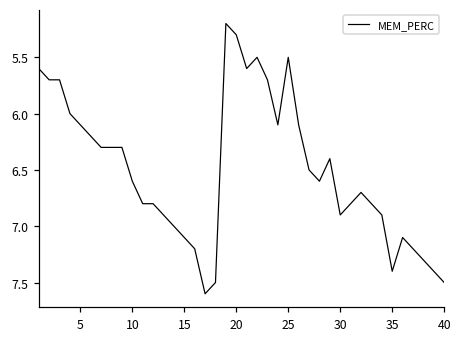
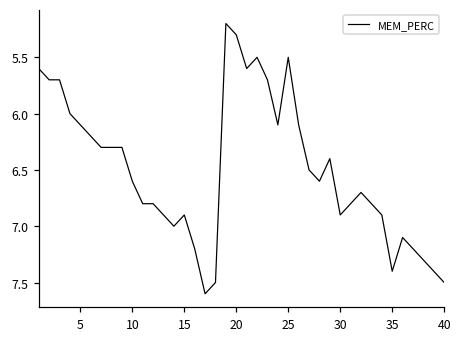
15: 7.1 -> 6.9
